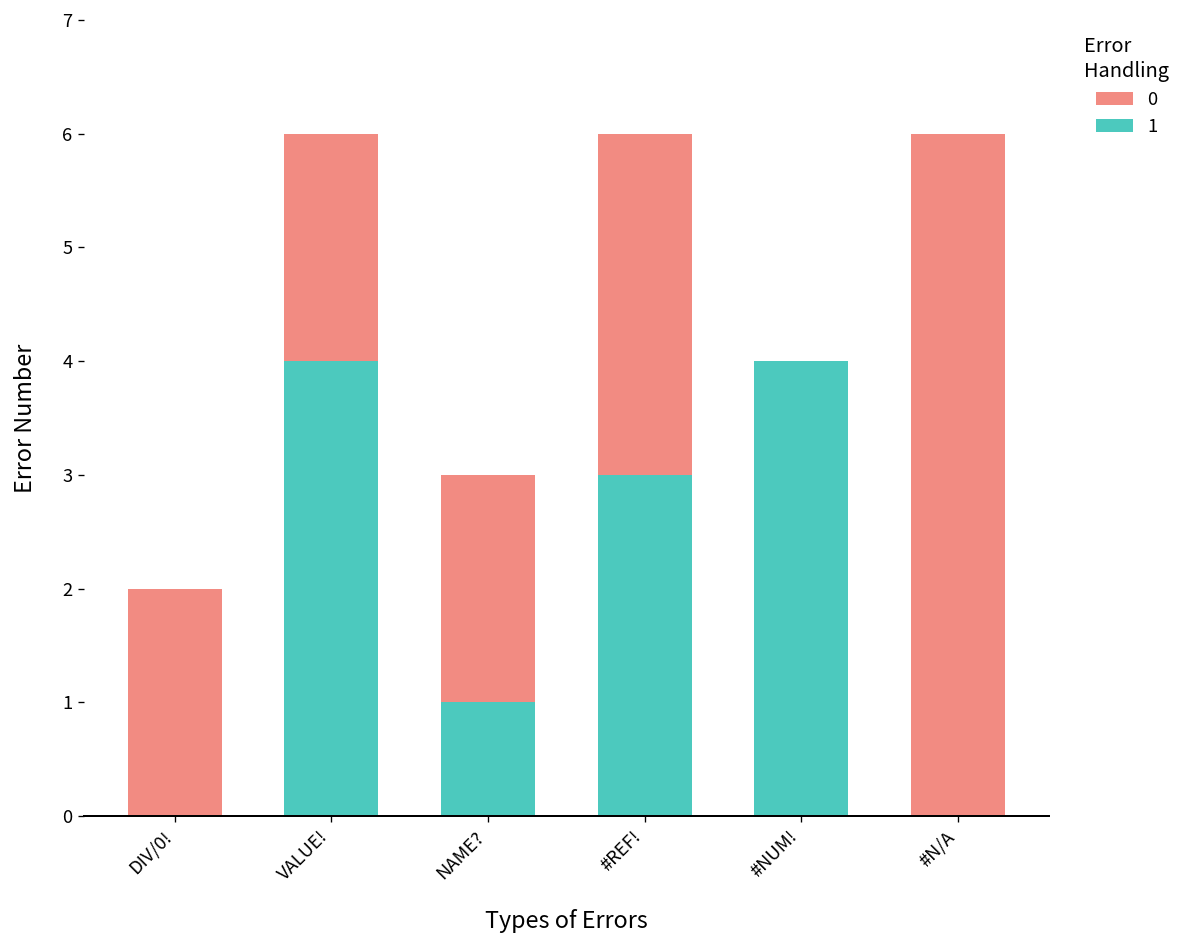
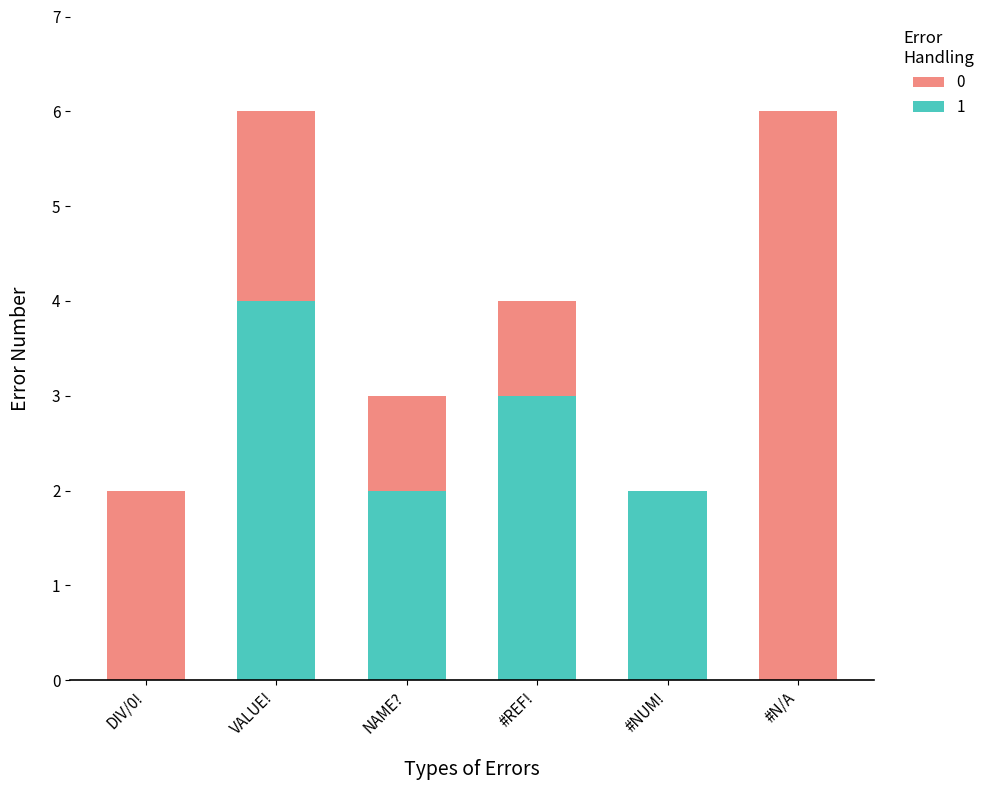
1, NAME?: 1 -> 2
0, #REF!: 6 -> 4
1, #NUM!: 4 -> 2
